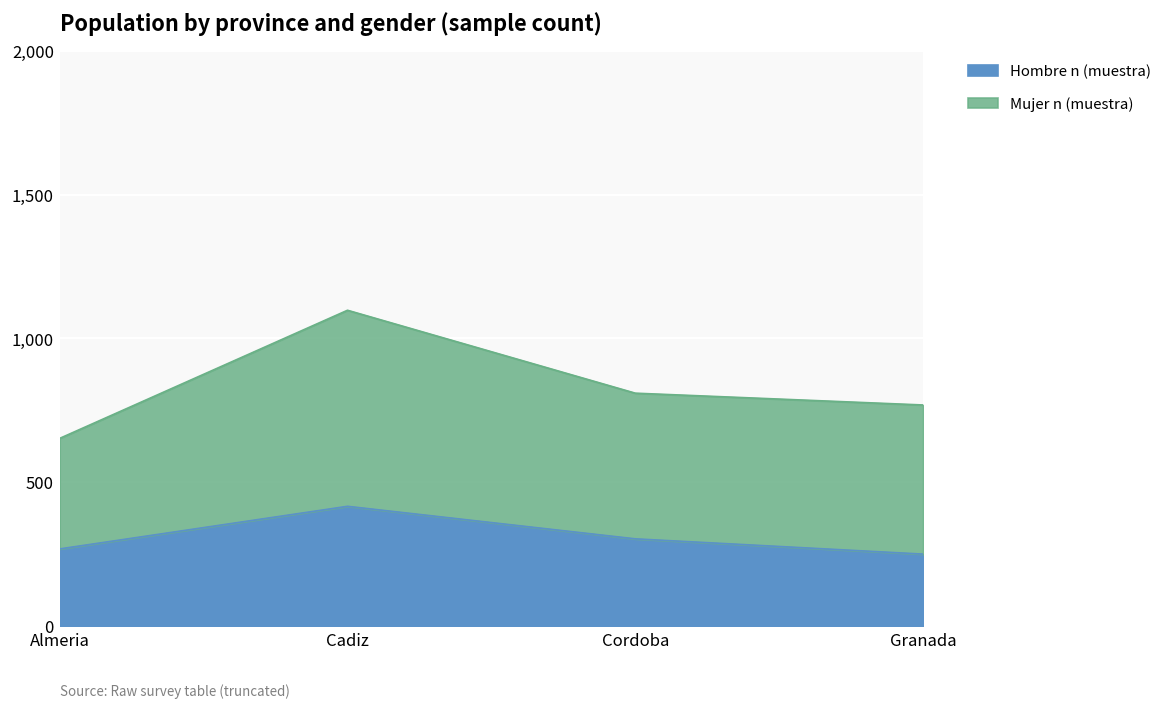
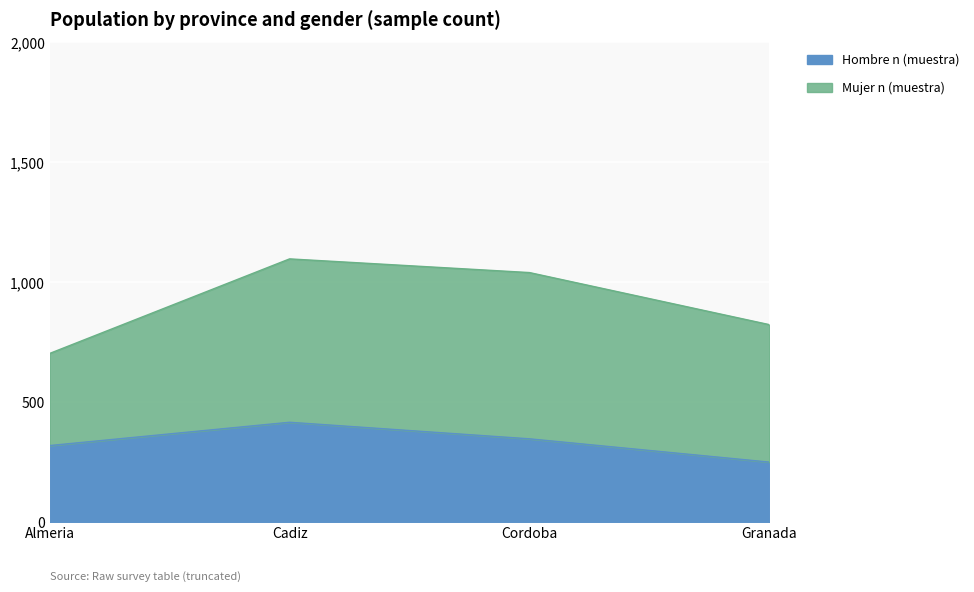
Hombre n (muestra), Almeria: 270 -> 320
Hombre n (muestra), Cordoba: 300 -> 350
Mujer n (muestra), Cordoba: 510 -> 690
Mujer n (muestra), Granada: 520 -> 570
